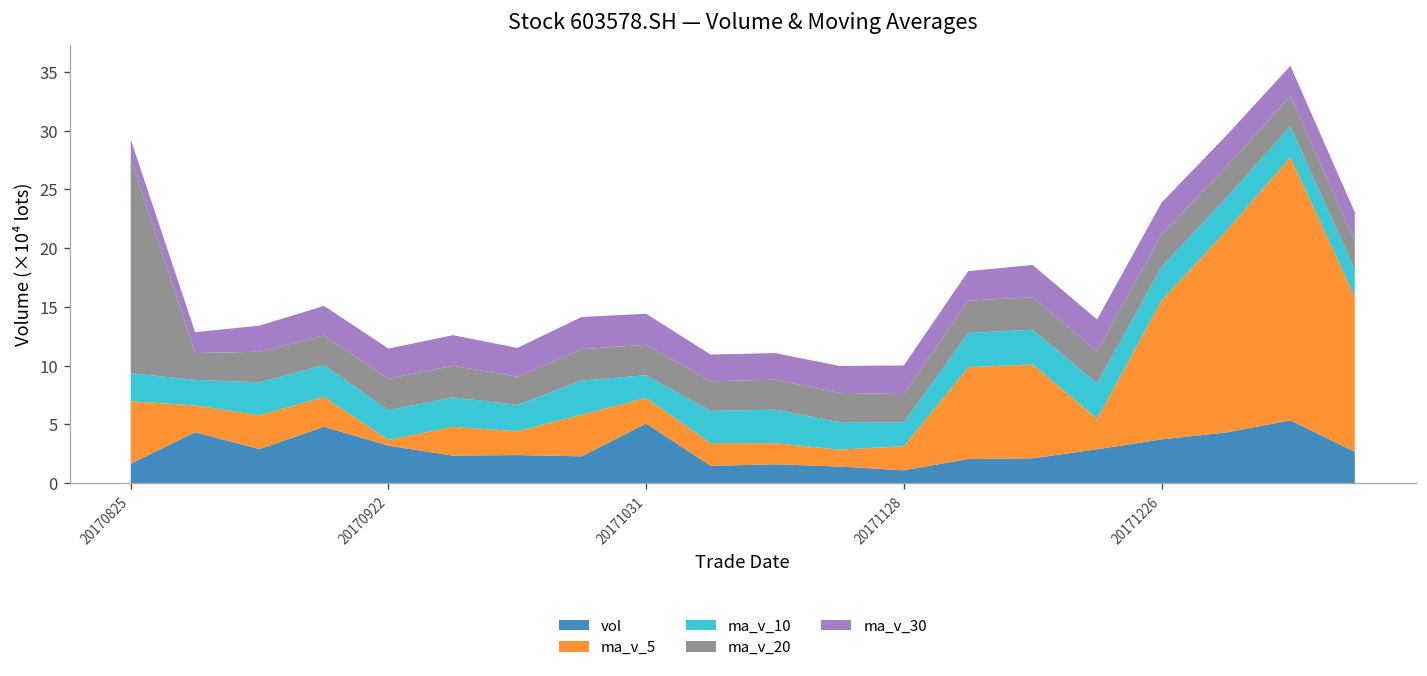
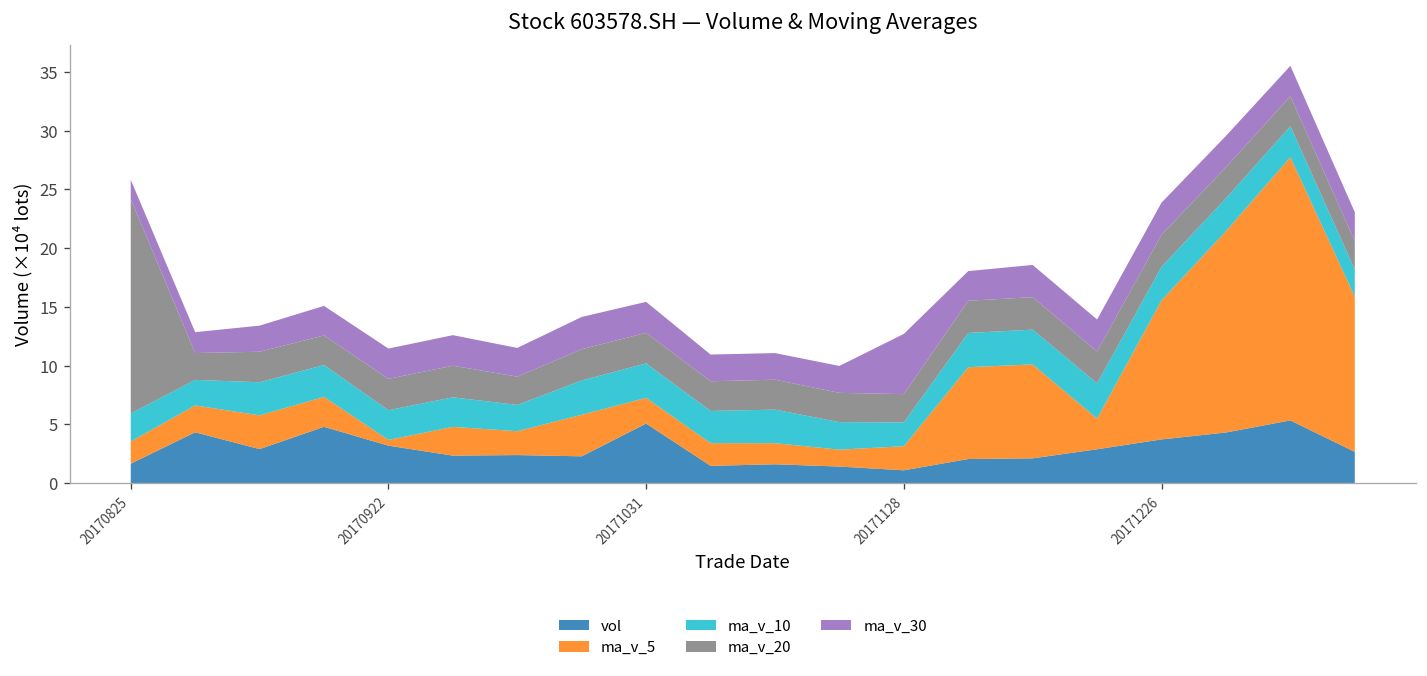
ma_v_5, 20170825: 5 -> 2
ma_v_10, 20171031: 2 -> 3
ma_v_30, 20171128: 2 -> 5
